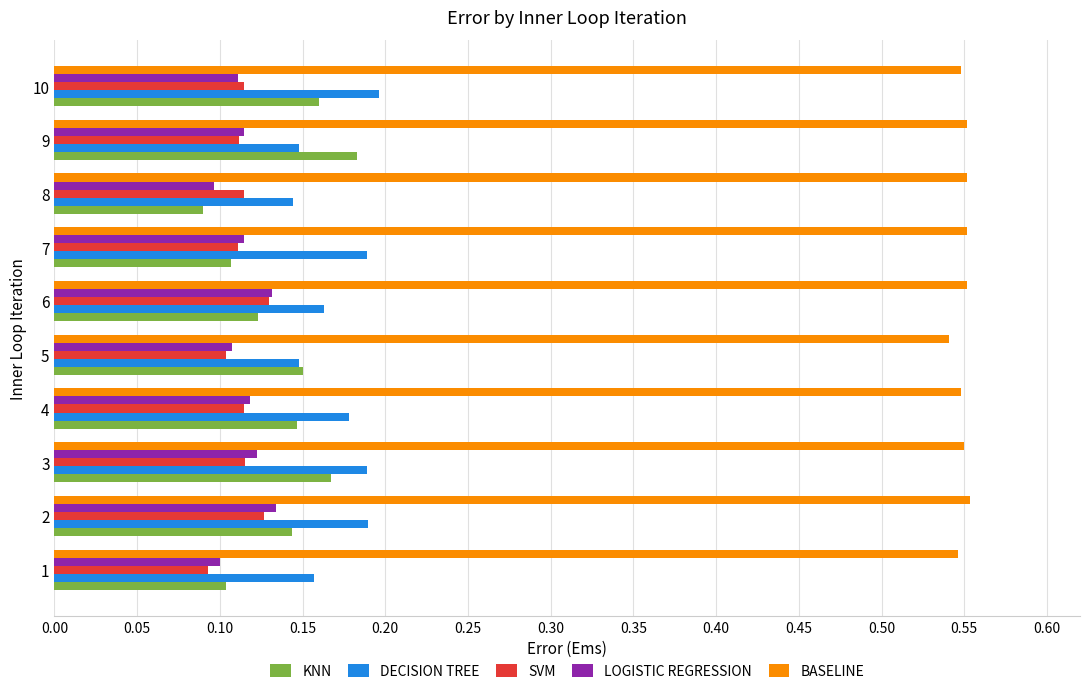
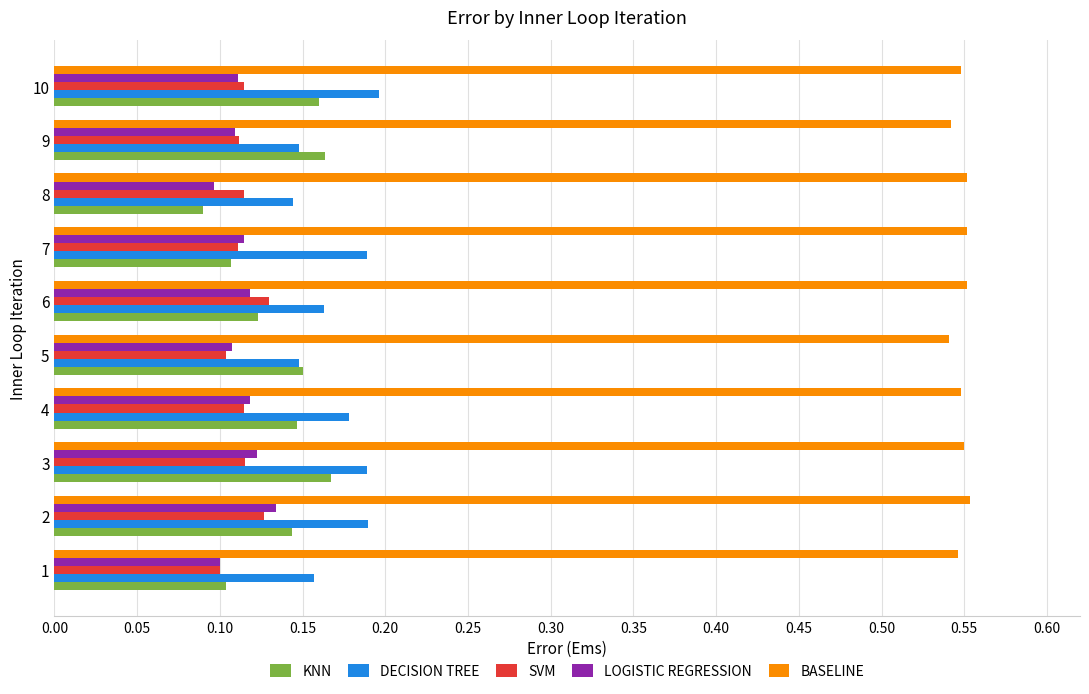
BASELINE, 9: 0.552 -> 0.542
LOGISTIC REGRESSION, 9: 0.115 -> 0.109
KNN, 9: 0.183 -> 0.163
LOGISTIC REGRESSION, 6: 0.132 -> 0.119
SVM, 1: 0.093 -> 0.100
